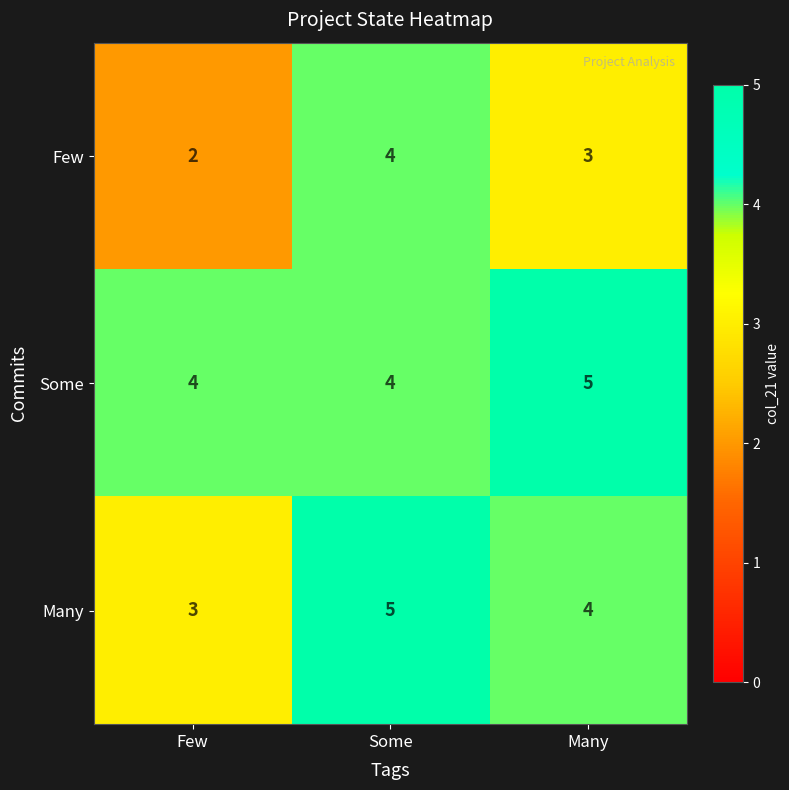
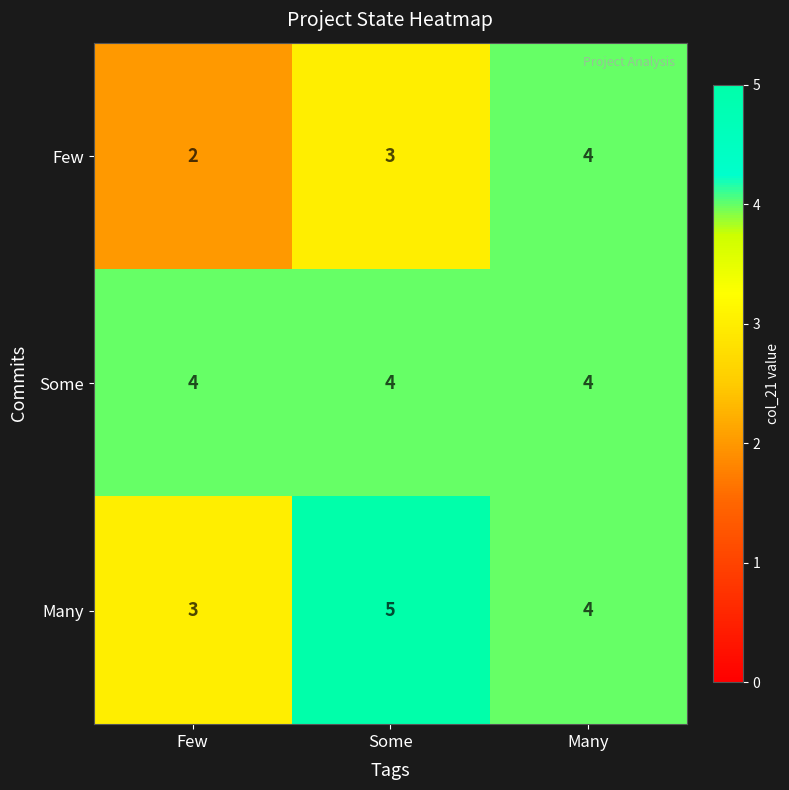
Few, Some: 4 -> 3
Few, Many: 3 -> 4
Some, Many: 5 -> 4
